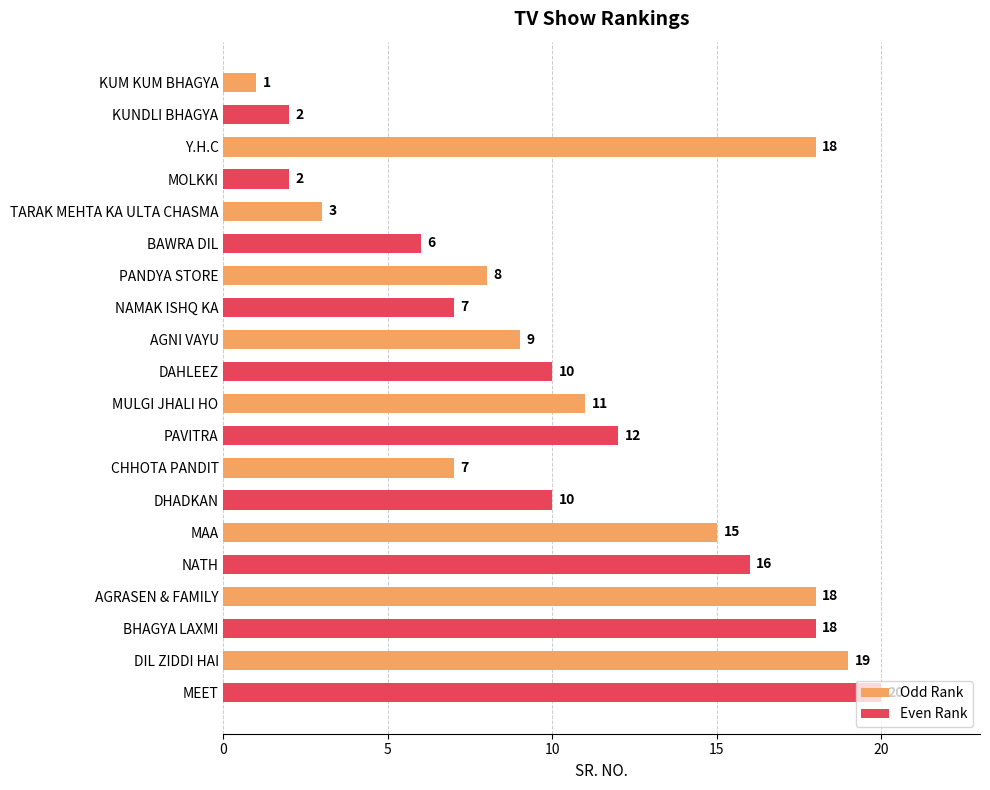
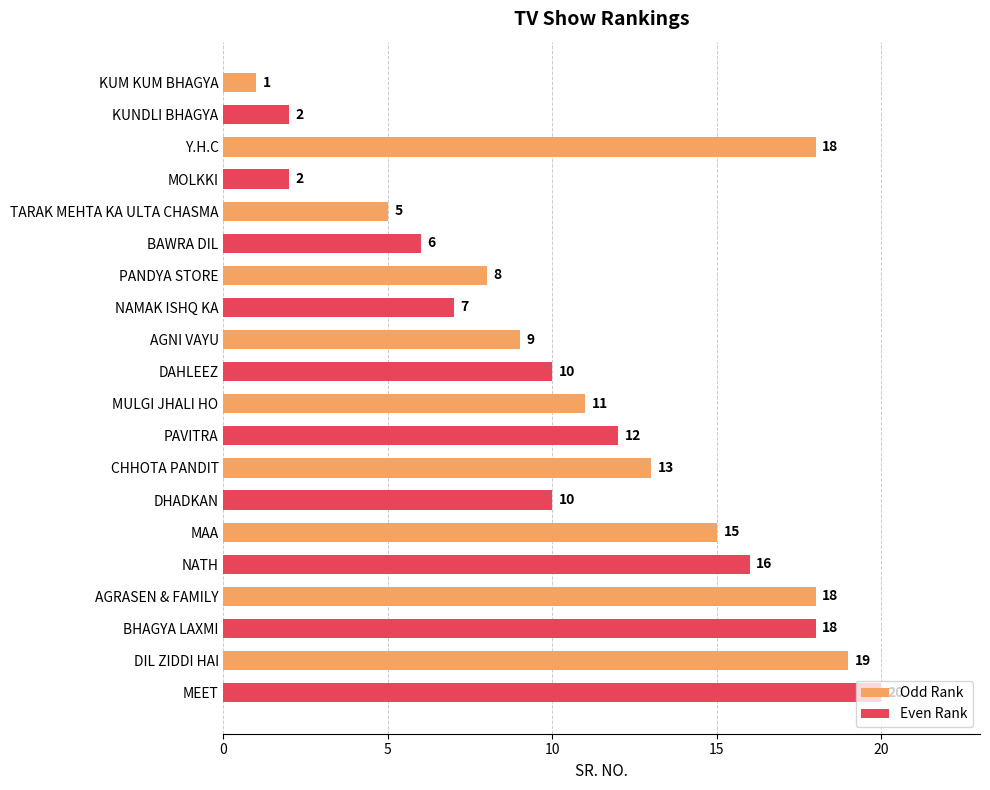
TARAK MEHTA KA ULTA CHASMA: 3 -> 5
CHHOTA PANDIT: 7 -> 13
